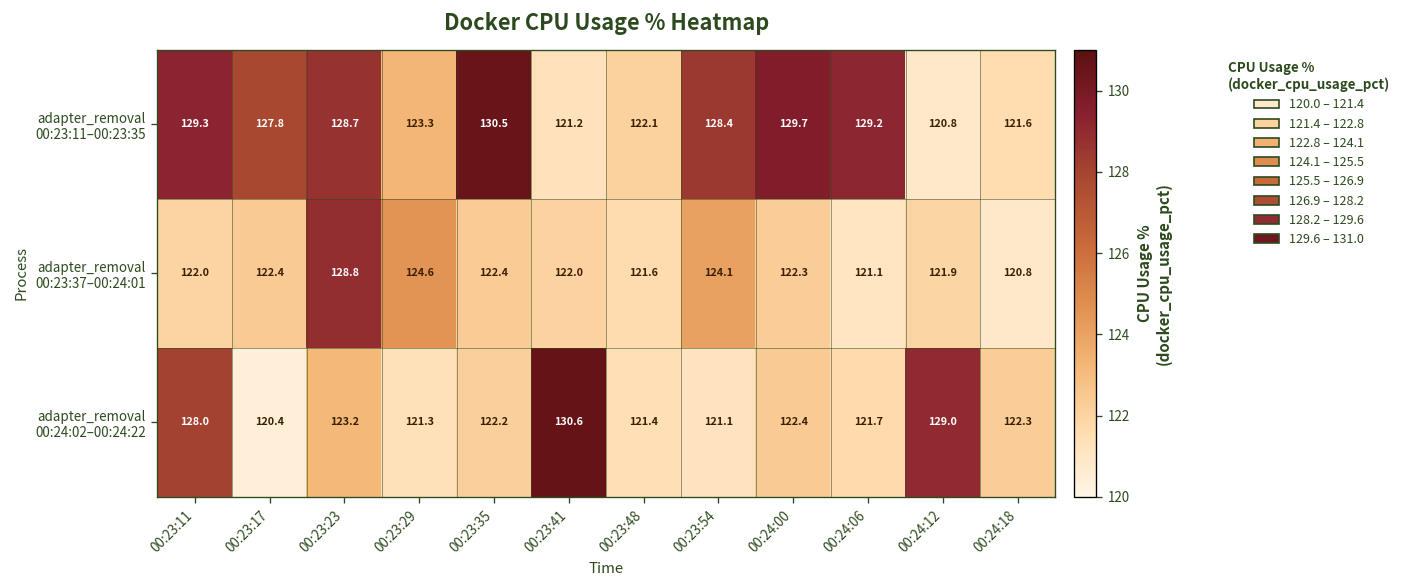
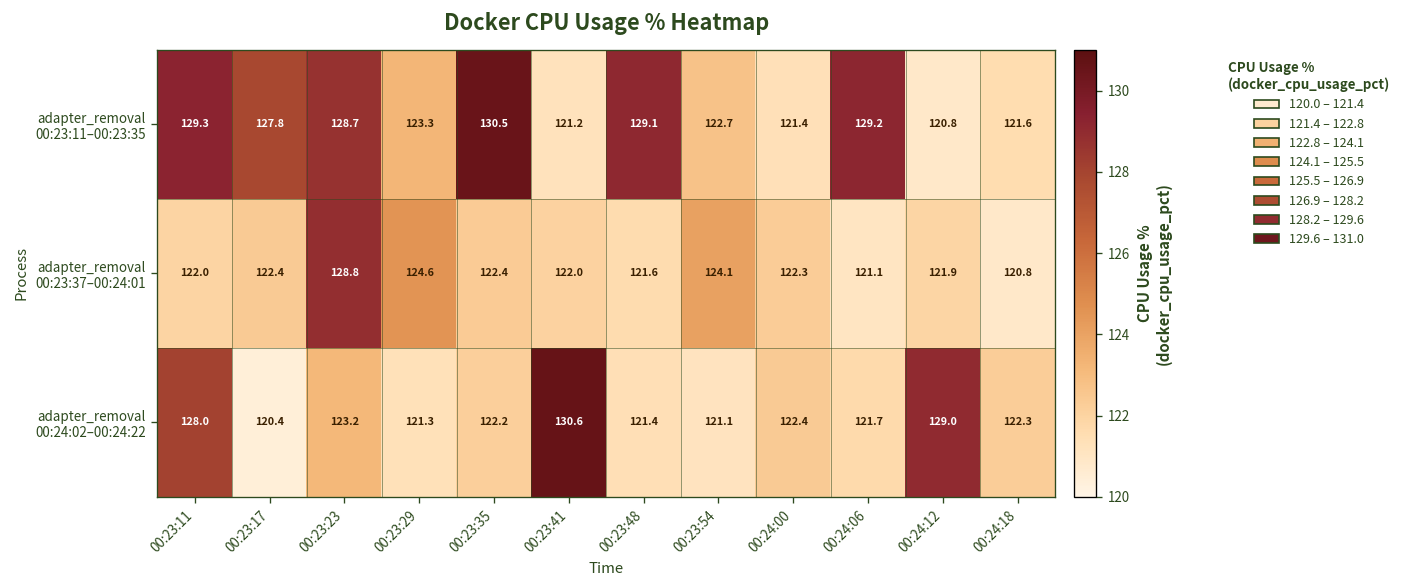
adapter_removal 00:23:11–00:23:35, 00:23:48: 122.1 -> 129.1
adapter_removal 00:23:11–00:23:35, 00:23:54: 128.4 -> 122.7
adapter_removal 00:23:11–00:23:35, 00:24:00: 129.7 -> 121.4
